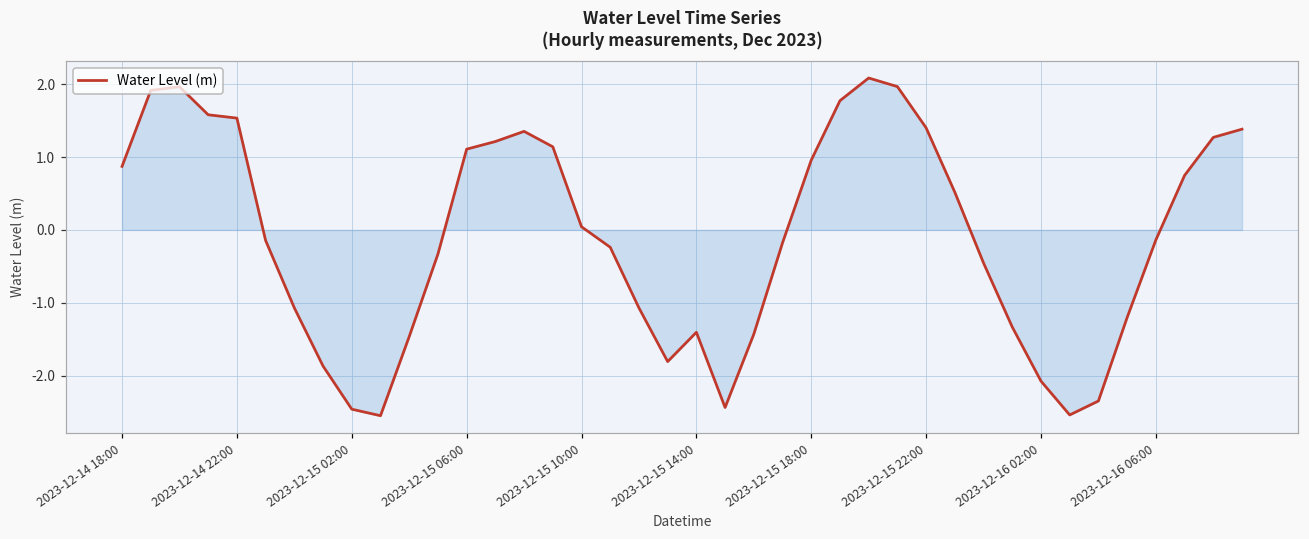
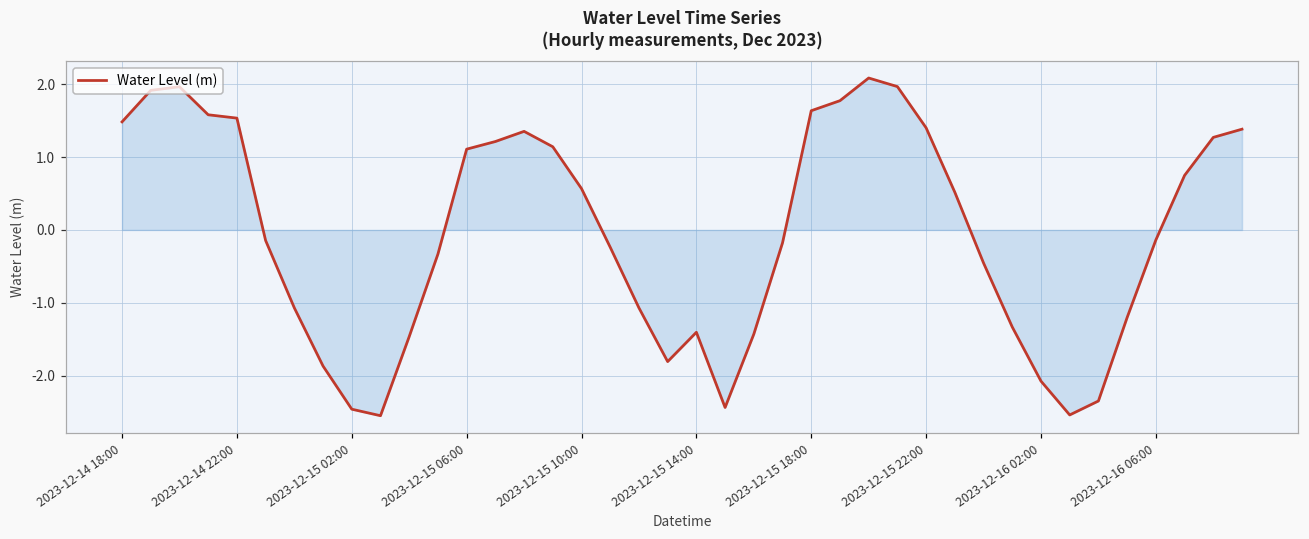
Water Level (m), 2023-12-14 18:00: 0.9 -> 1.5
Water Level (m), 2023-12-15 10:00: 0.0 -> 0.6
Water Level (m), 2023-12-15 18:00: 1.0 -> 1.6
